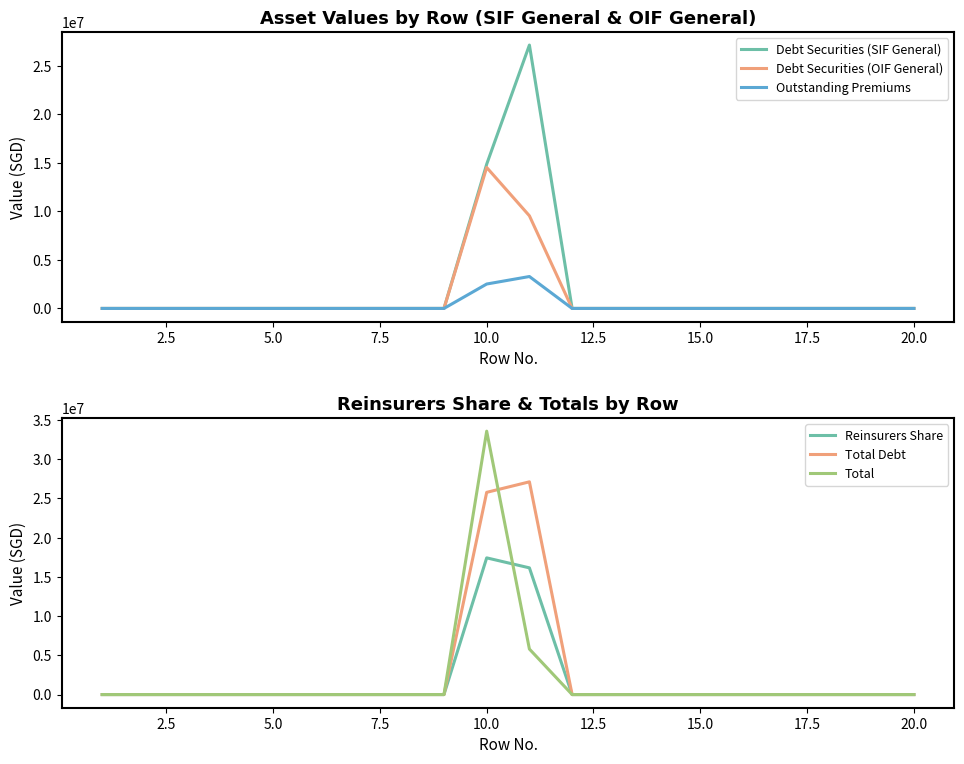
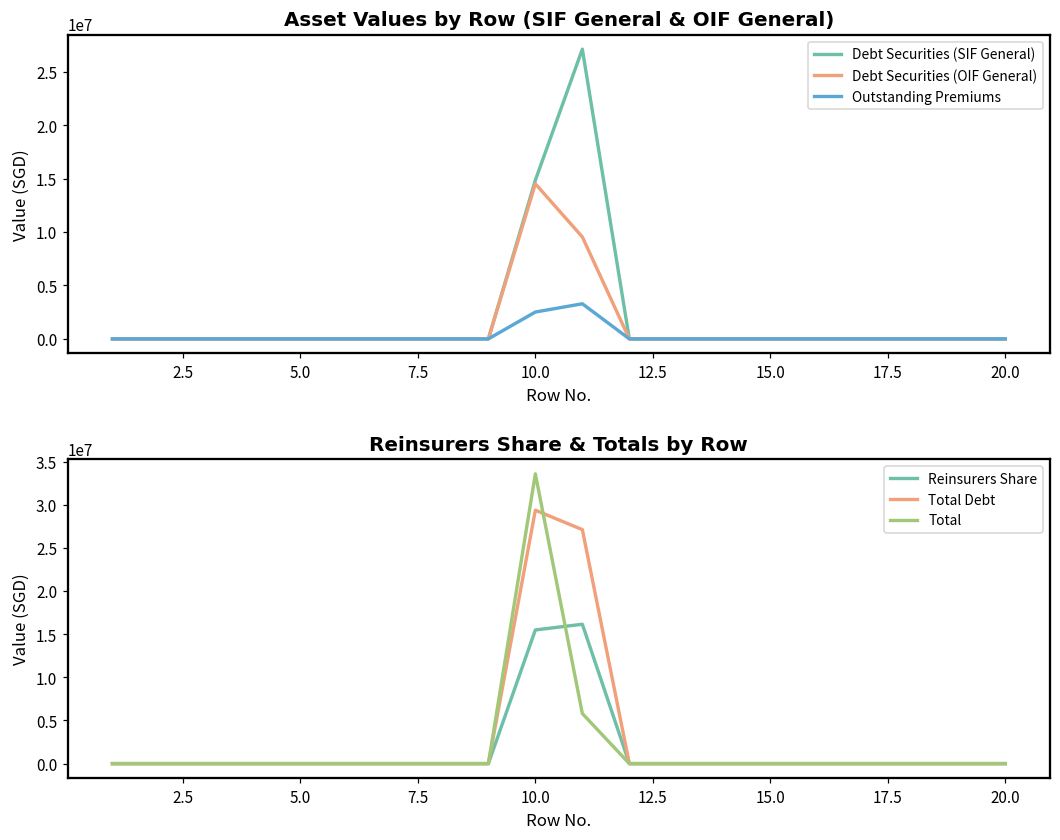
Reinsurers Share & Totals by Row, Reinsurers Share, 10.0: 17000000 -> 15000000
Reinsurers Share & Totals by Row, Total Debt, 10.0: 26000000 -> 29000000
